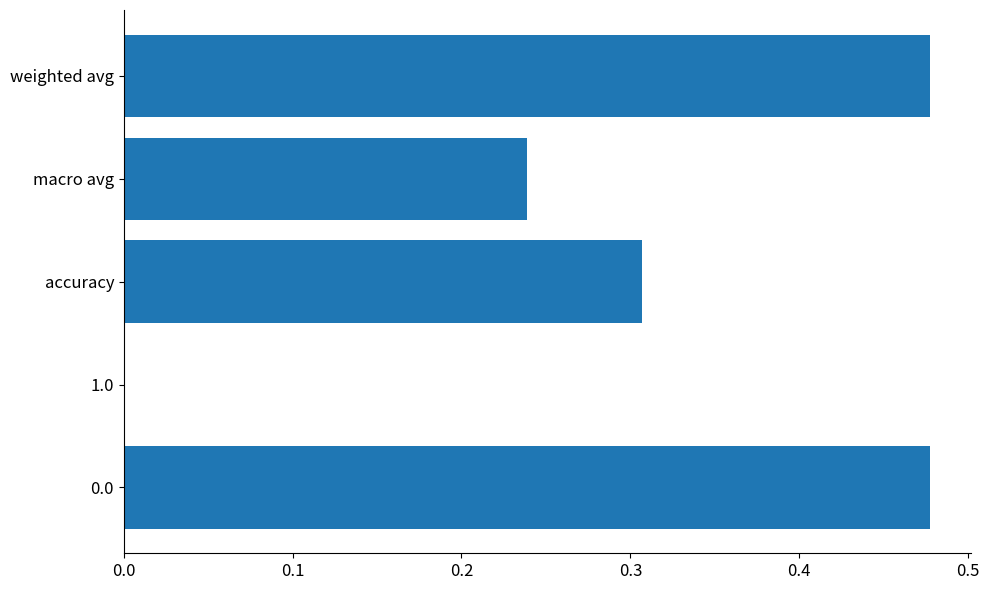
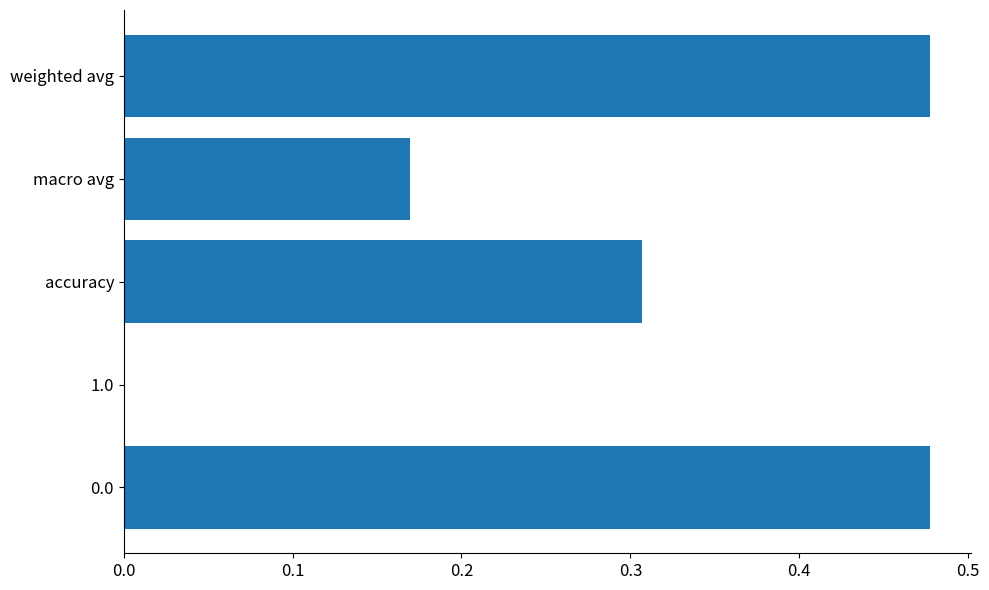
macro avg: 0.239 -> 0.170
